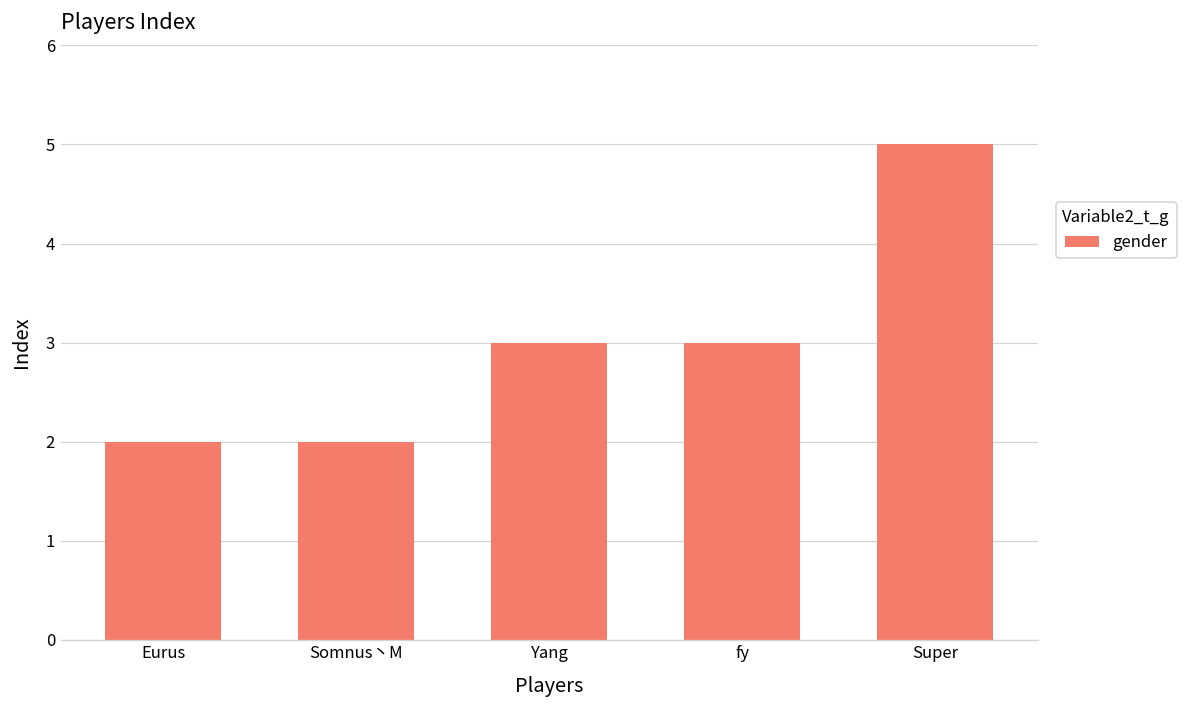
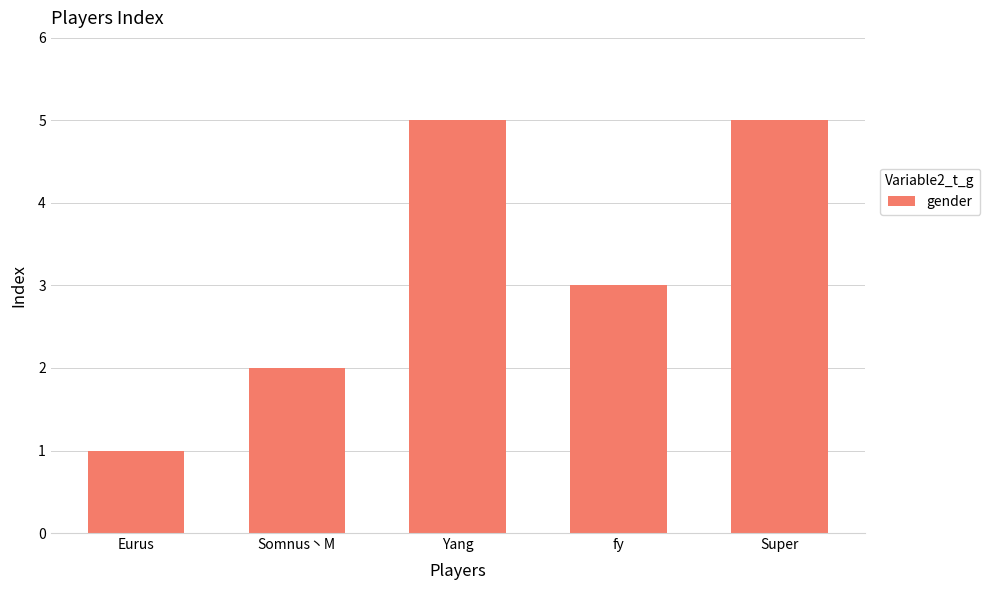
Eurus: 2 -> 1
Yang: 3 -> 5
